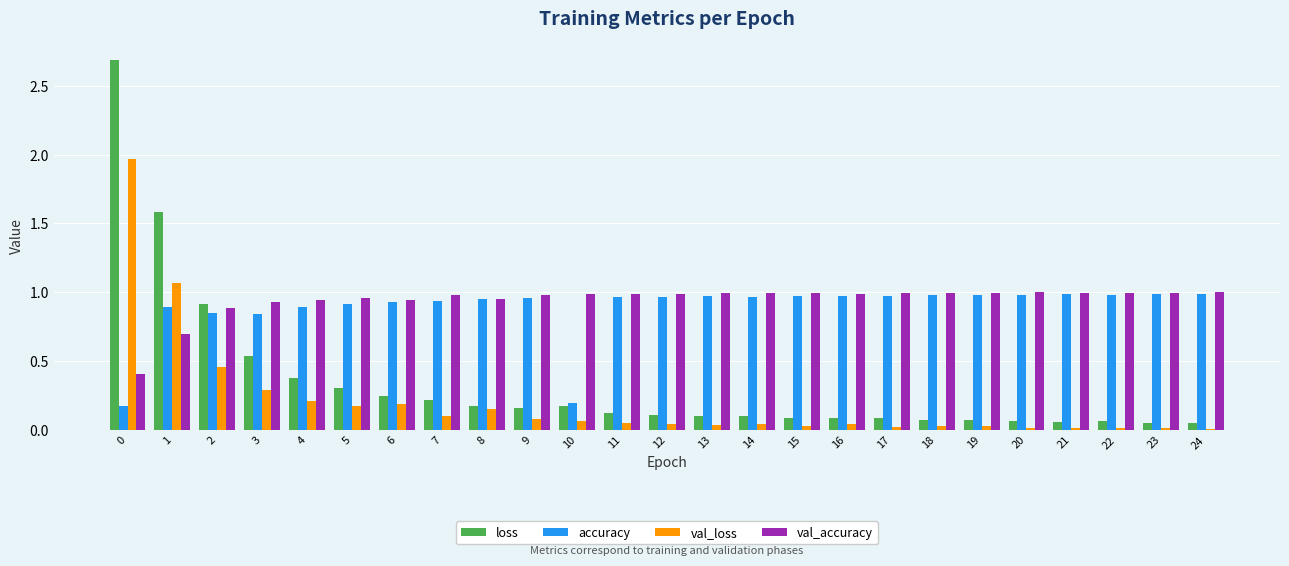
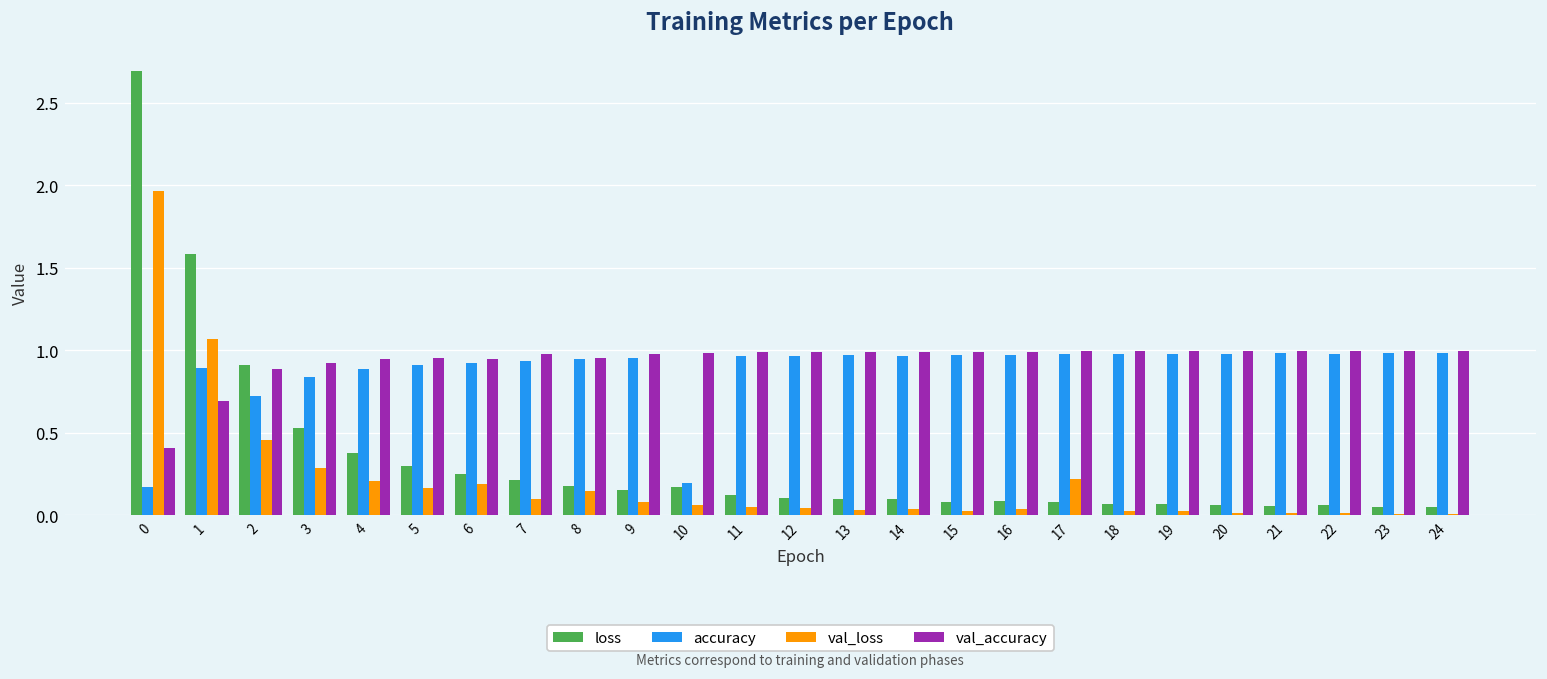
accuracy, 2: 0.85 -> 0.72
val_loss, 17: 0.02 -> 0.22
